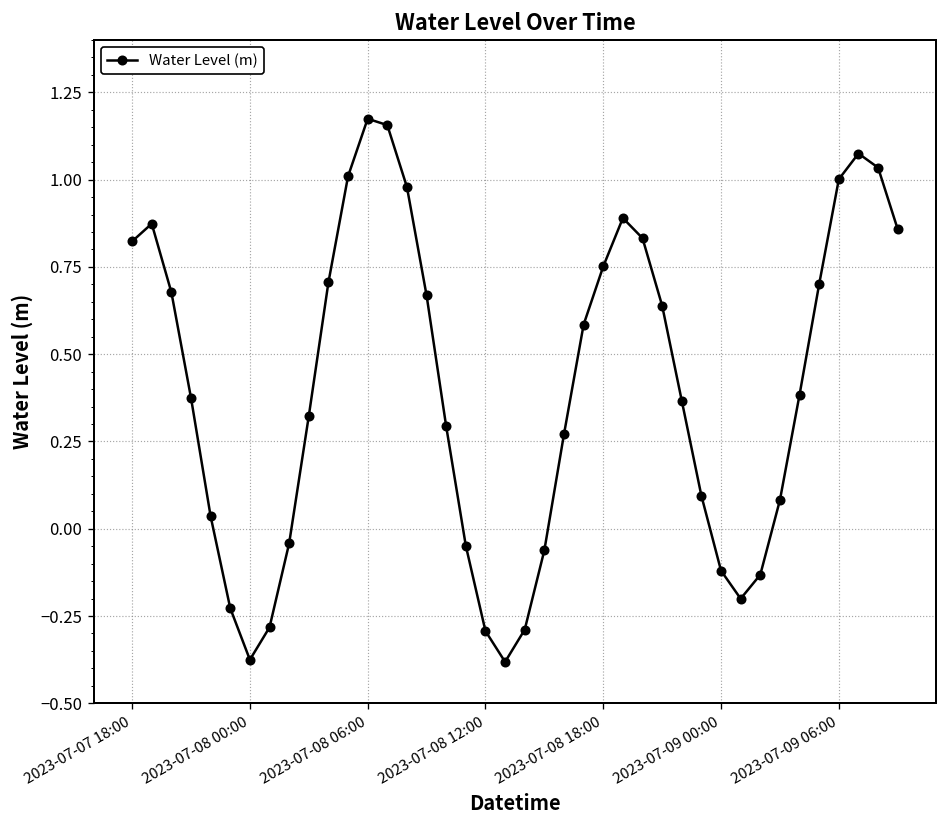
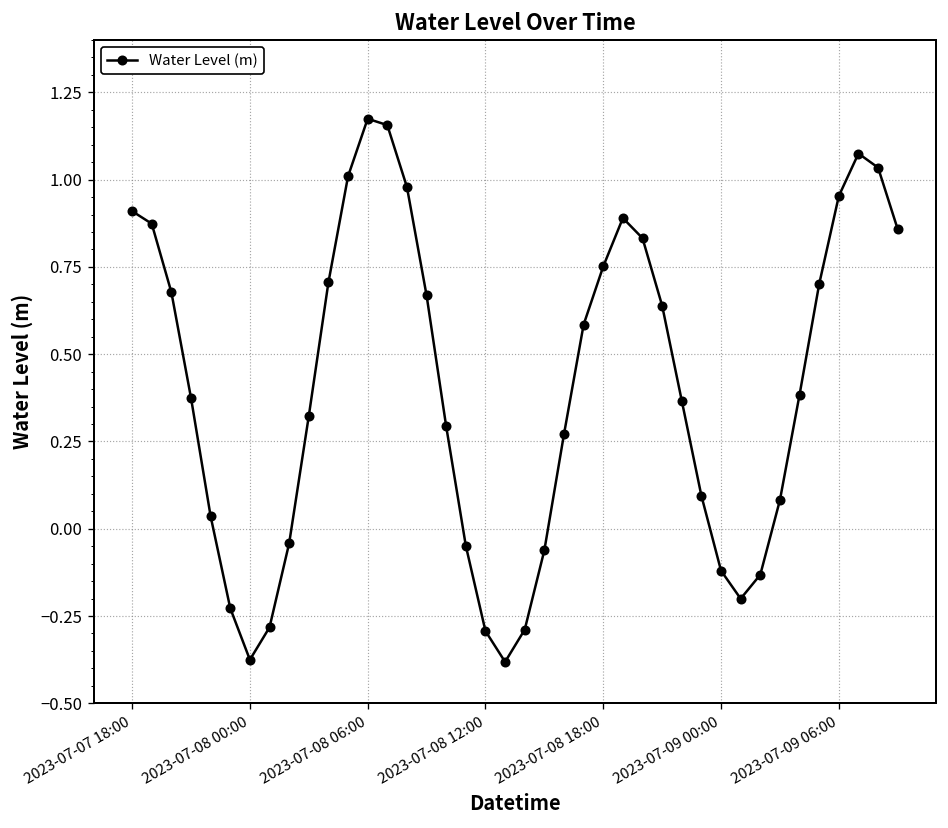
2023-07-07 18:00: 0.82 -> 0.91
2023-07-09 06:00: 1.00 -> 0.95
